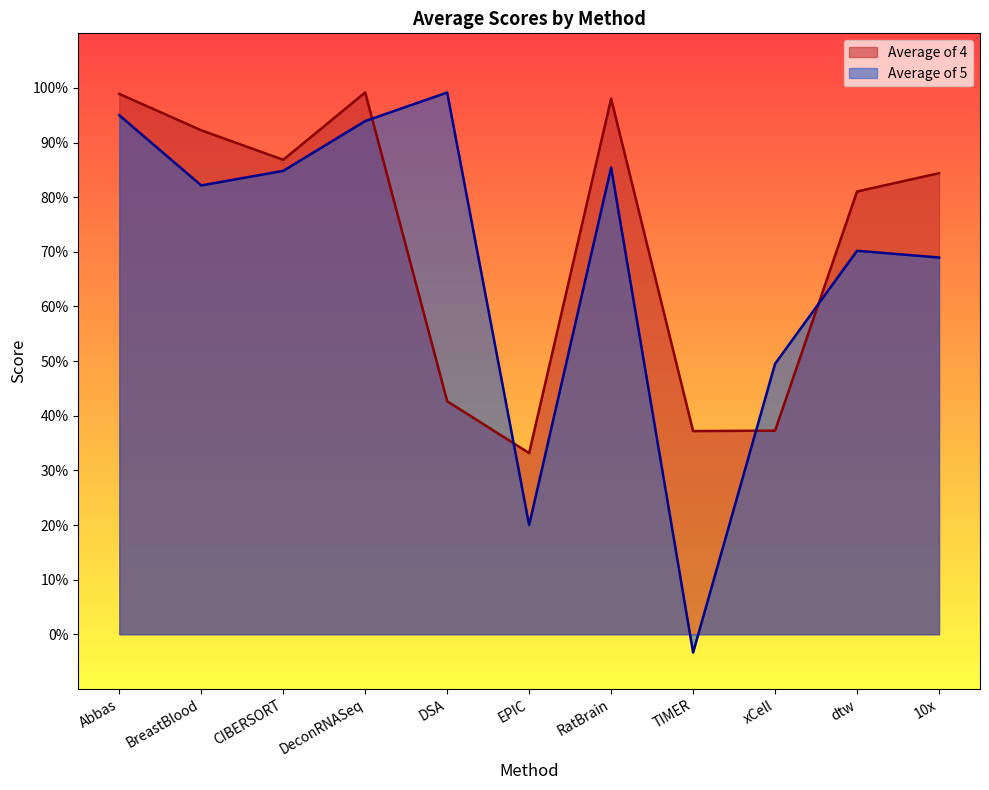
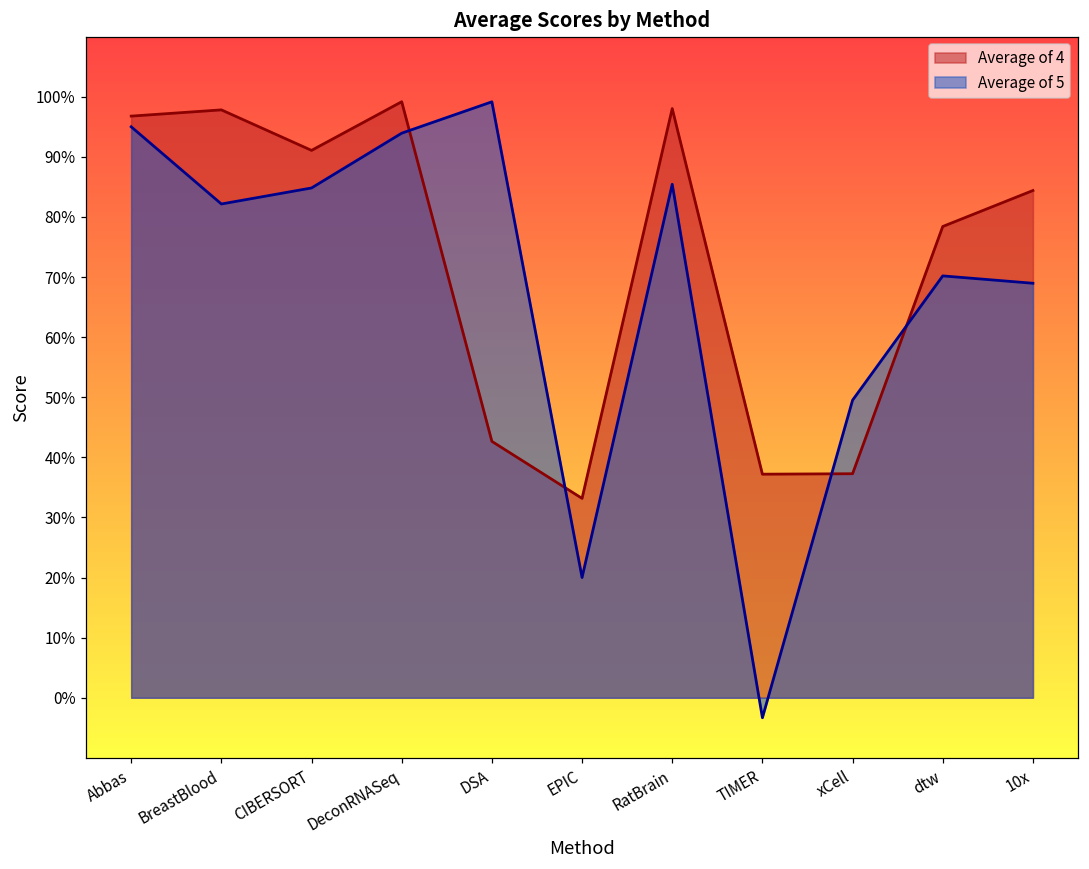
Average of 4, Abbas: 99% -> 97%
Average of 4, BreastBlood: 92% -> 98%
Average of 4, CIBERSORT: 87% -> 91%
Average of 4, dtw: 81% -> 78%
